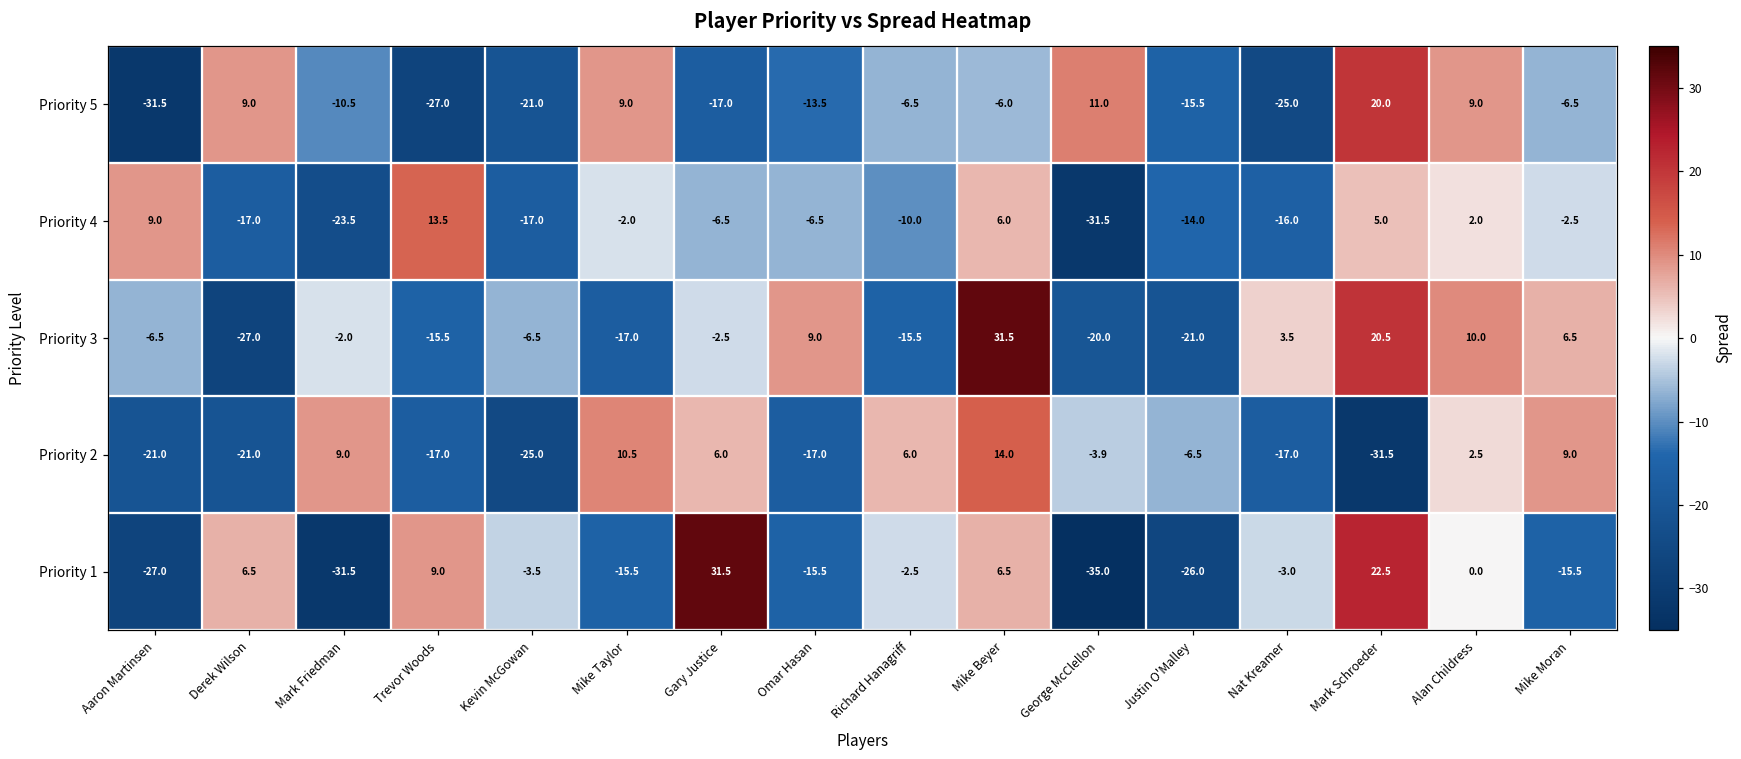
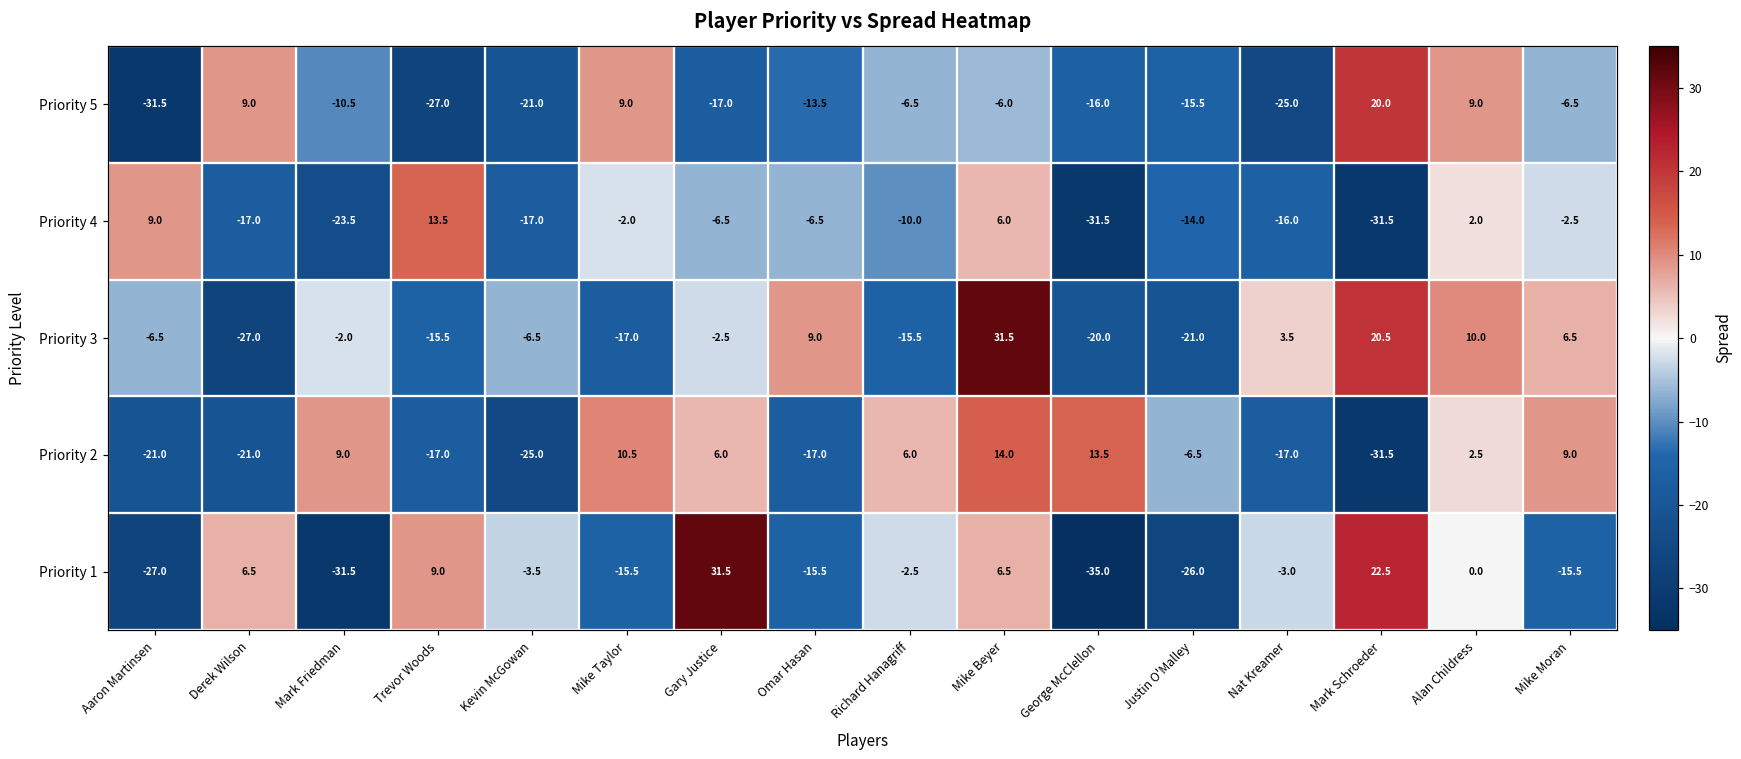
Priority 5, George McClellon: 11.0 -> -16.0
Priority 4, Mark Schroeder: 5.0 -> -31.5
Priority 2, George McClellon: -3.9 -> 13.5
